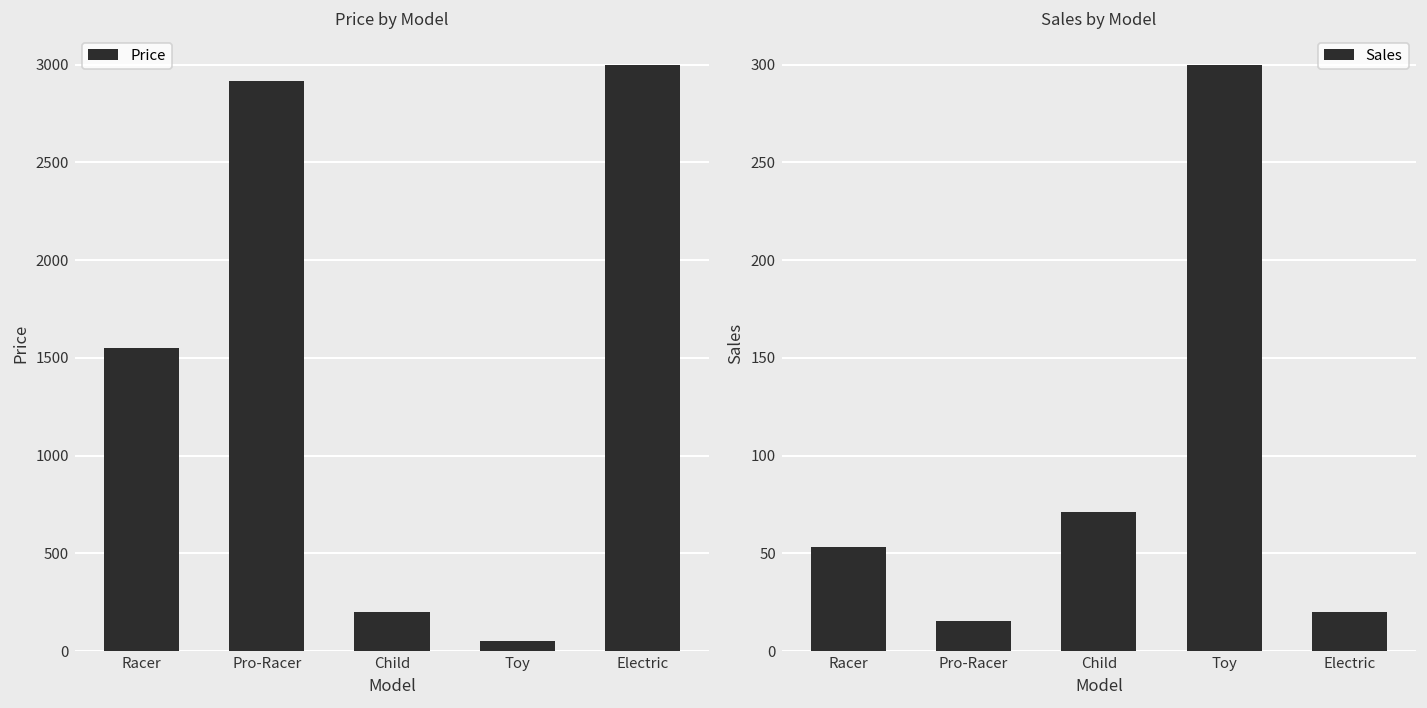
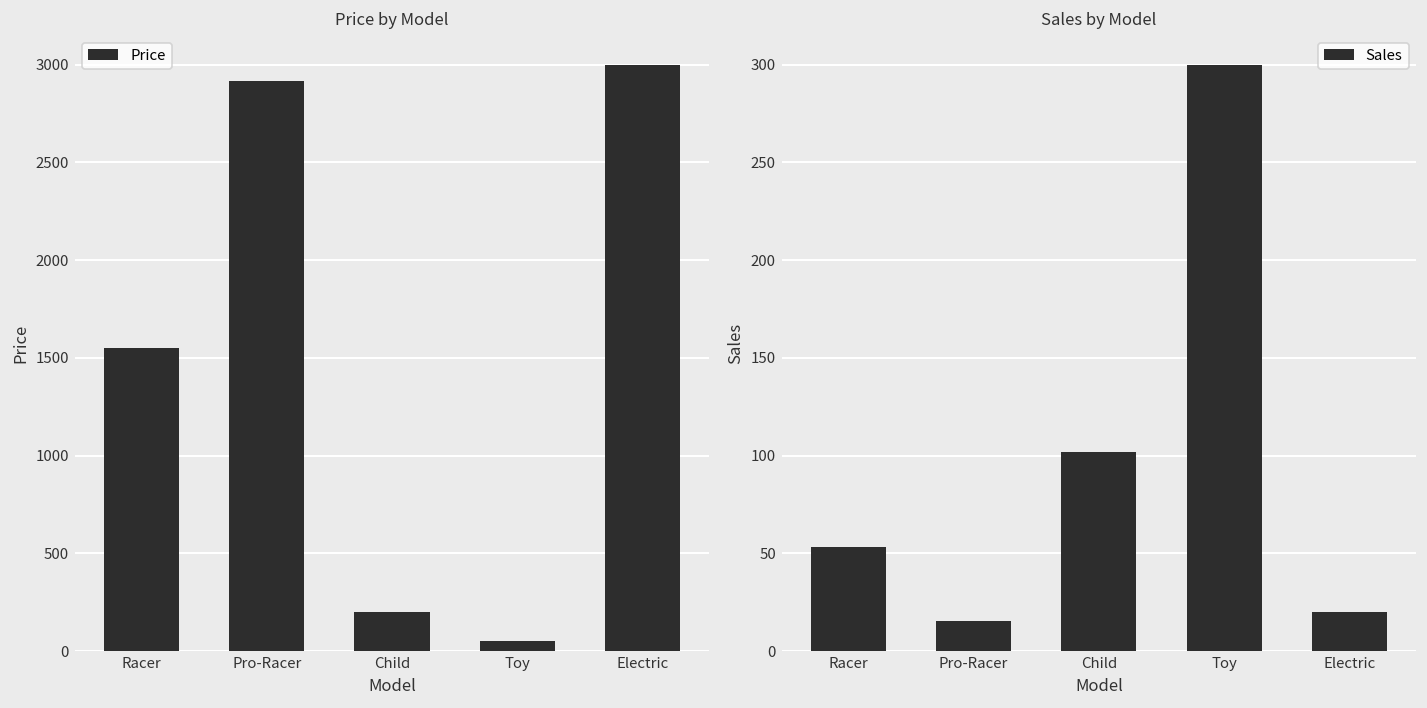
Sales by Model, Child: 71 -> 102
